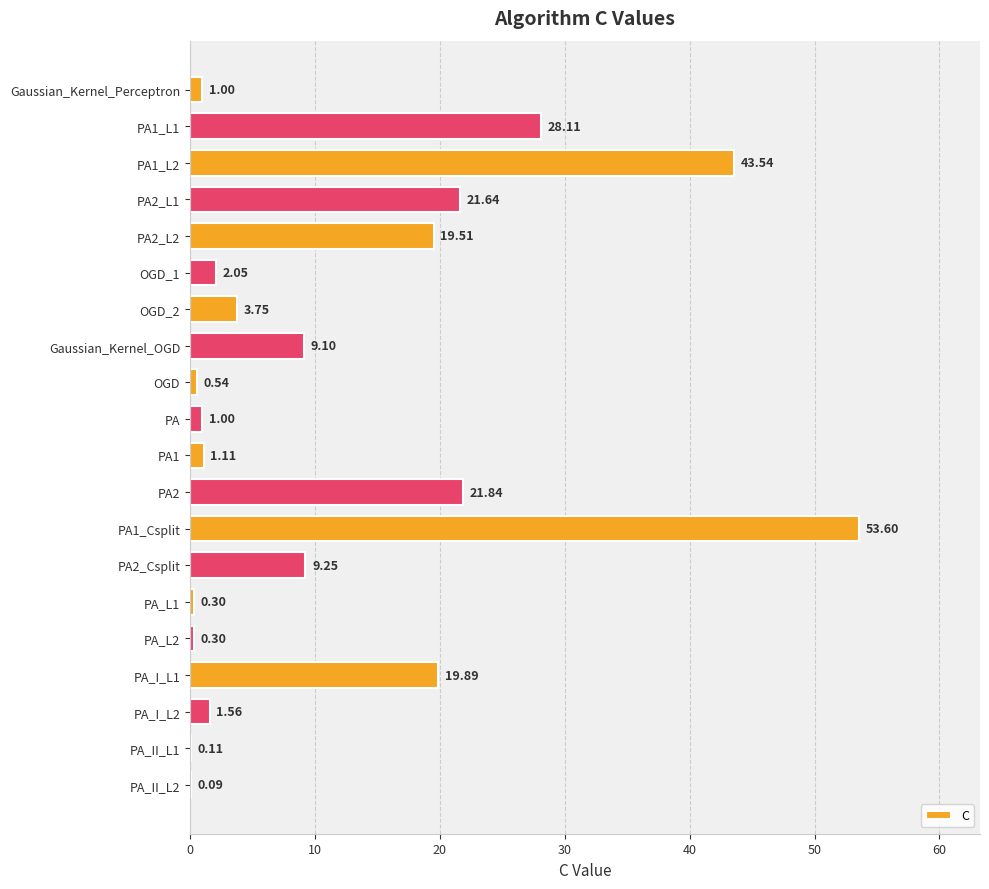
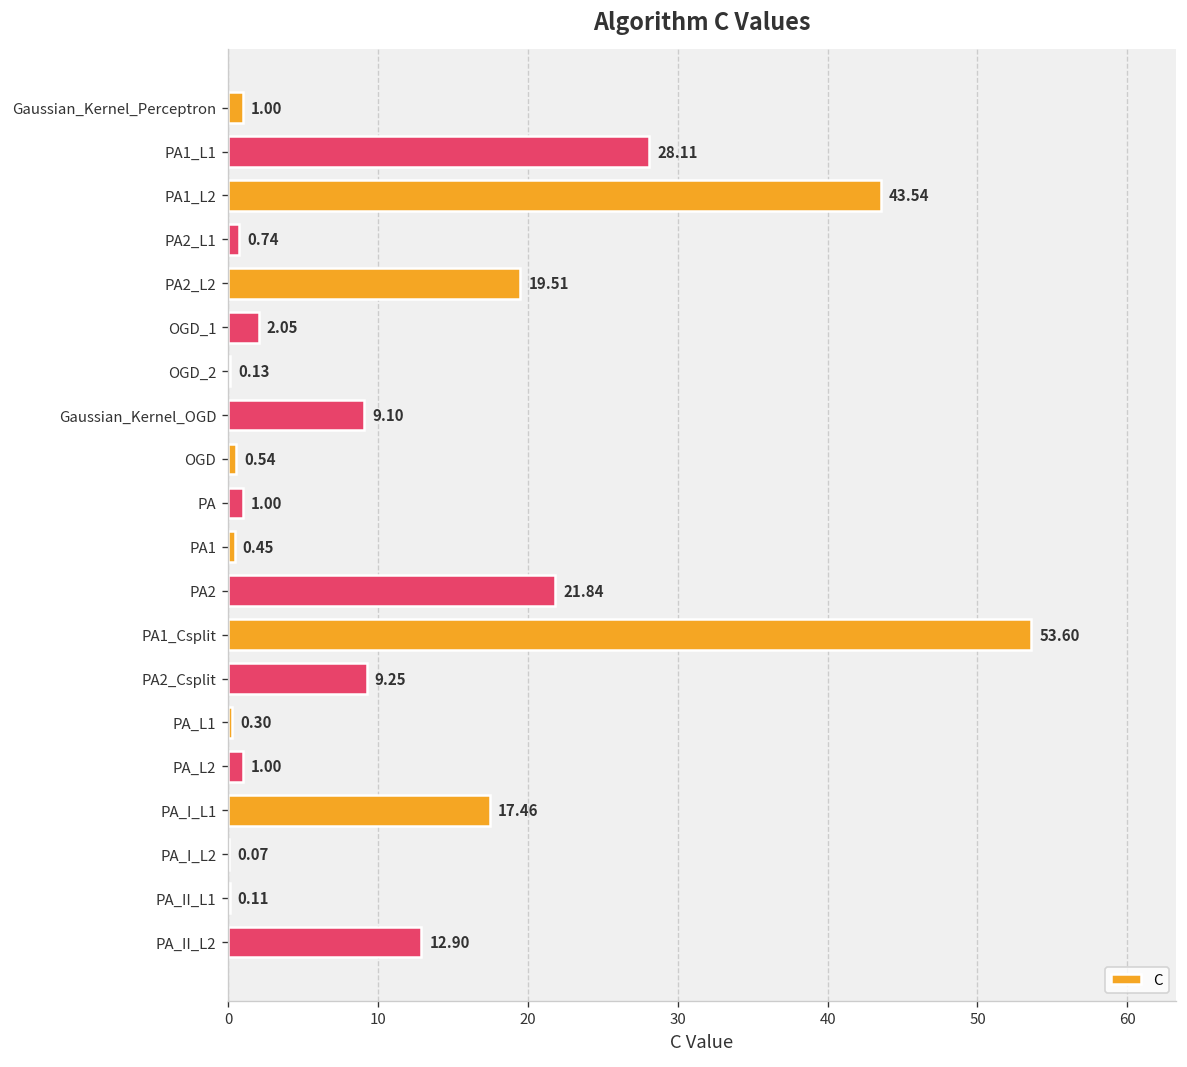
PA2_L1: 21.64 -> 0.74
OGD_2: 3.75 -> 0.13
PA1: 1.11 -> 0.45
PA_L2: 0.30 -> 1.00
PA_I_L1: 19.89 -> 17.46
PA_I_L2: 1.56 -> 0.07
PA_II_L2: 0.09 -> 12.90
